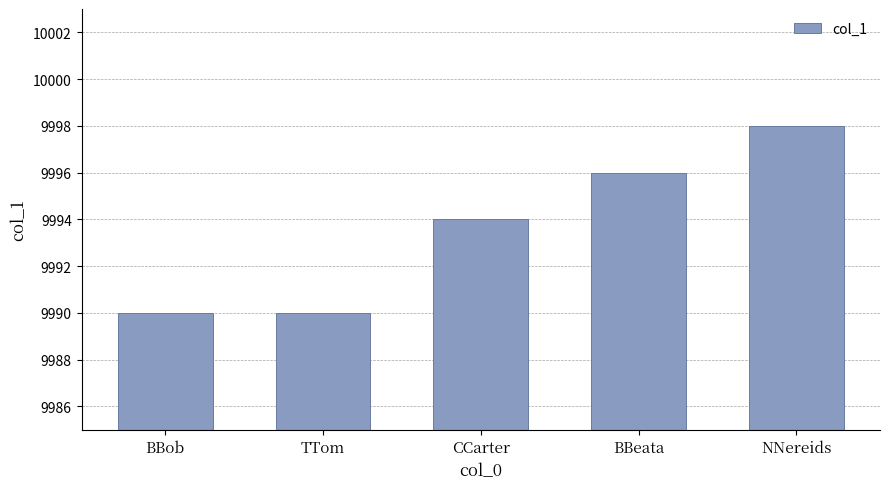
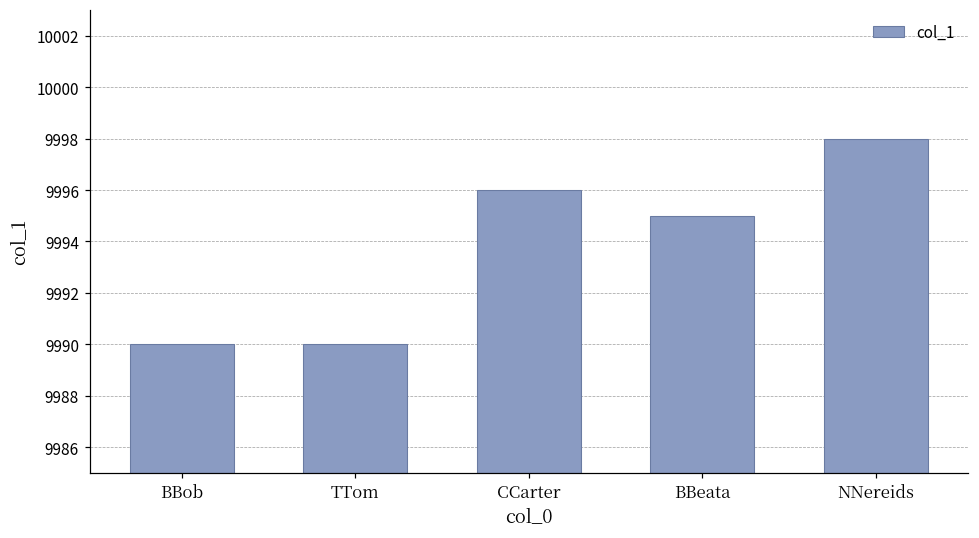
CCarter: 9994 -> 9996
BBeata: 9996 -> 9995
